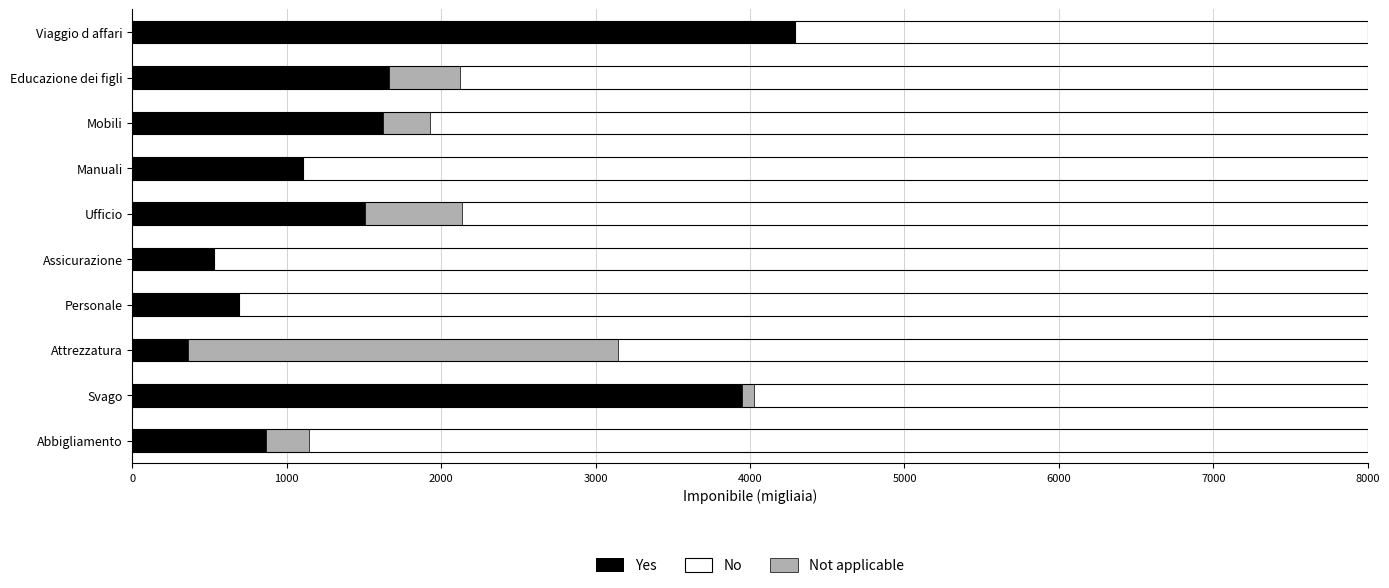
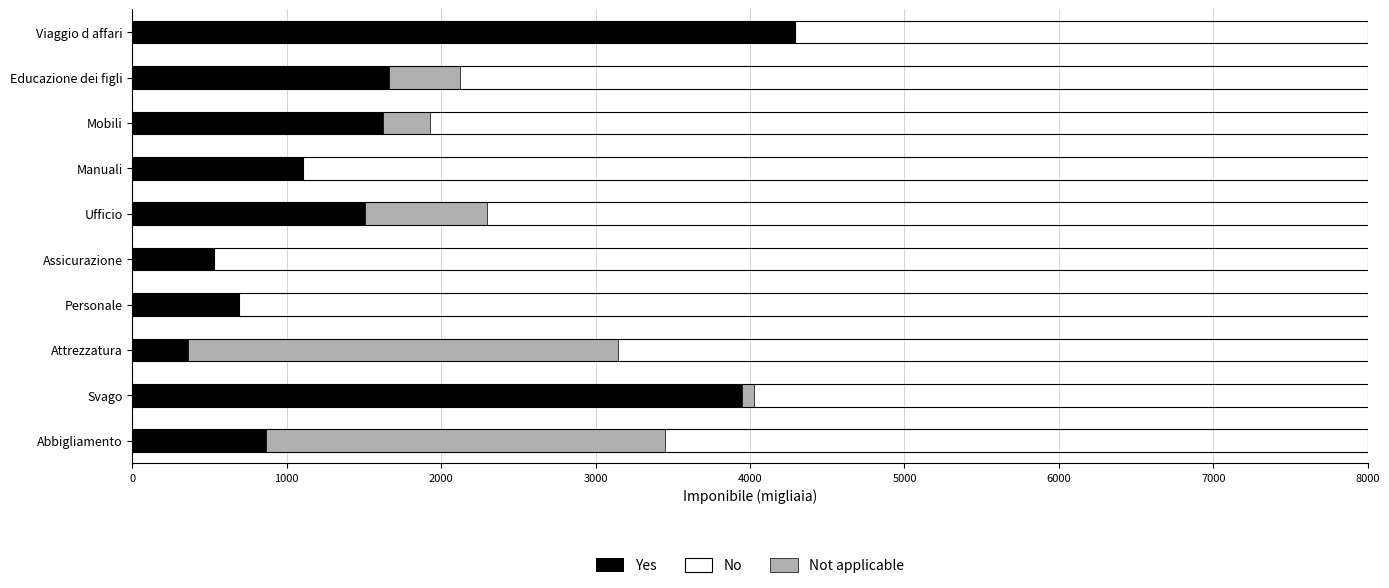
Not applicable, Ufficio: 630 -> 790
Not applicable, Abbigliamento: 280 -> 2590
